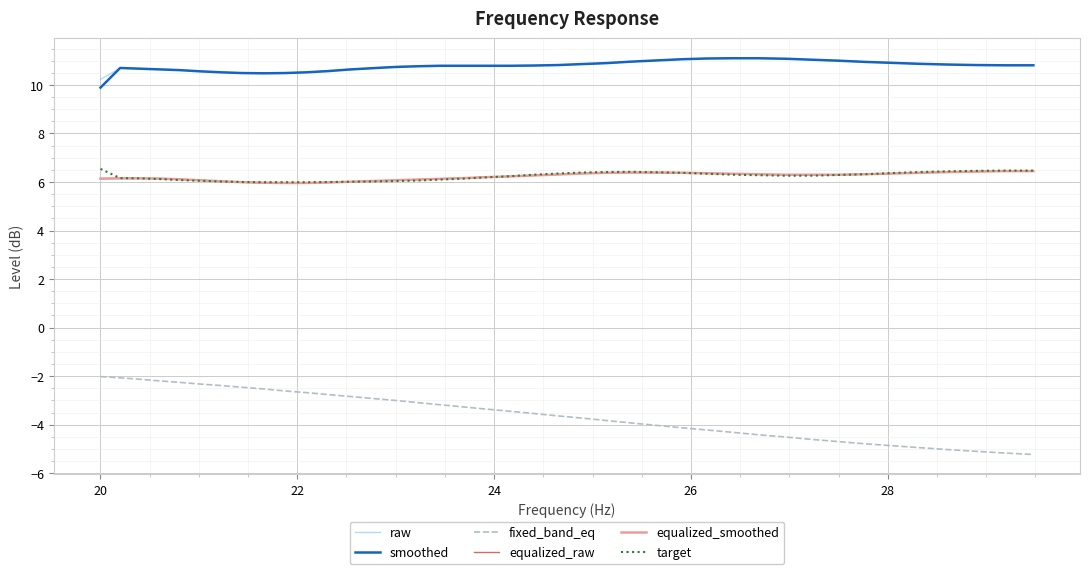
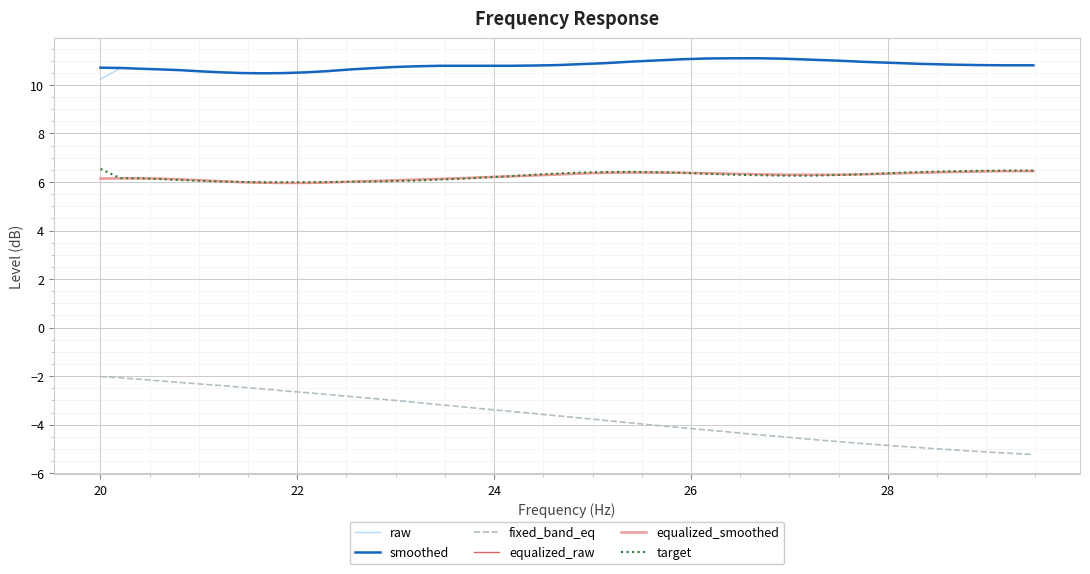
smoothed, 20: 9.9 -> 10.7
